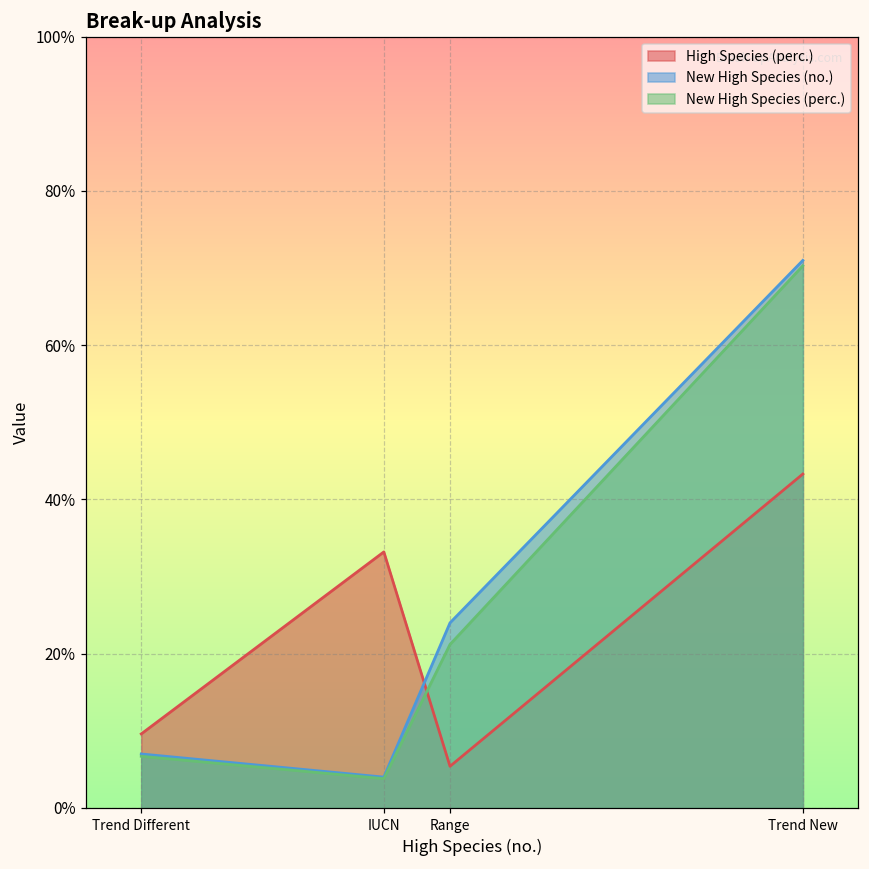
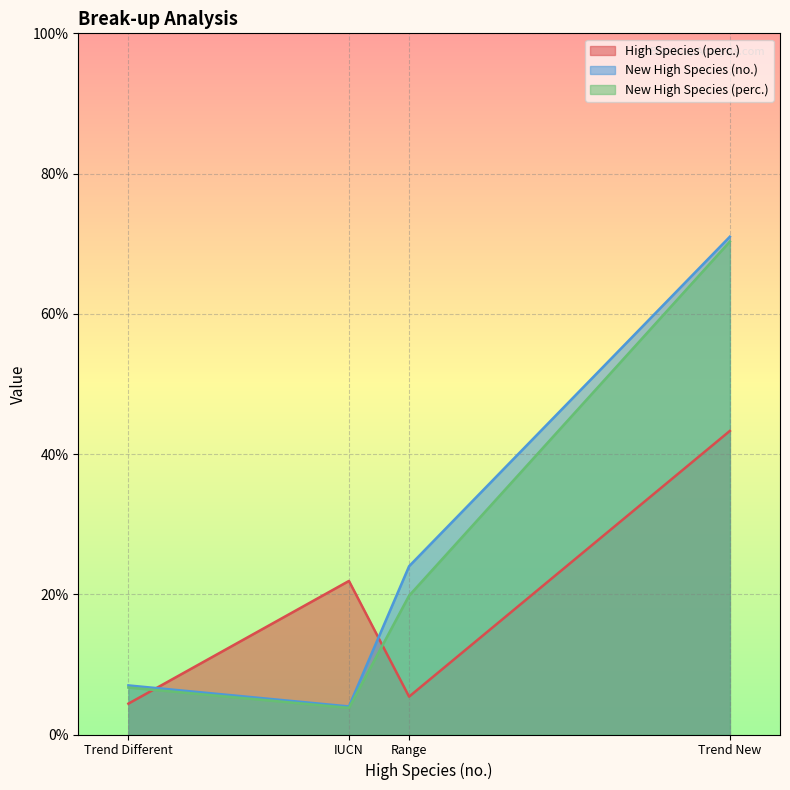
High Species (perc.), Trend Different: 10% -> 4%
High Species (perc.), IUCN: 33% -> 22%
New High Species (perc.), Range: 21% -> 20%
